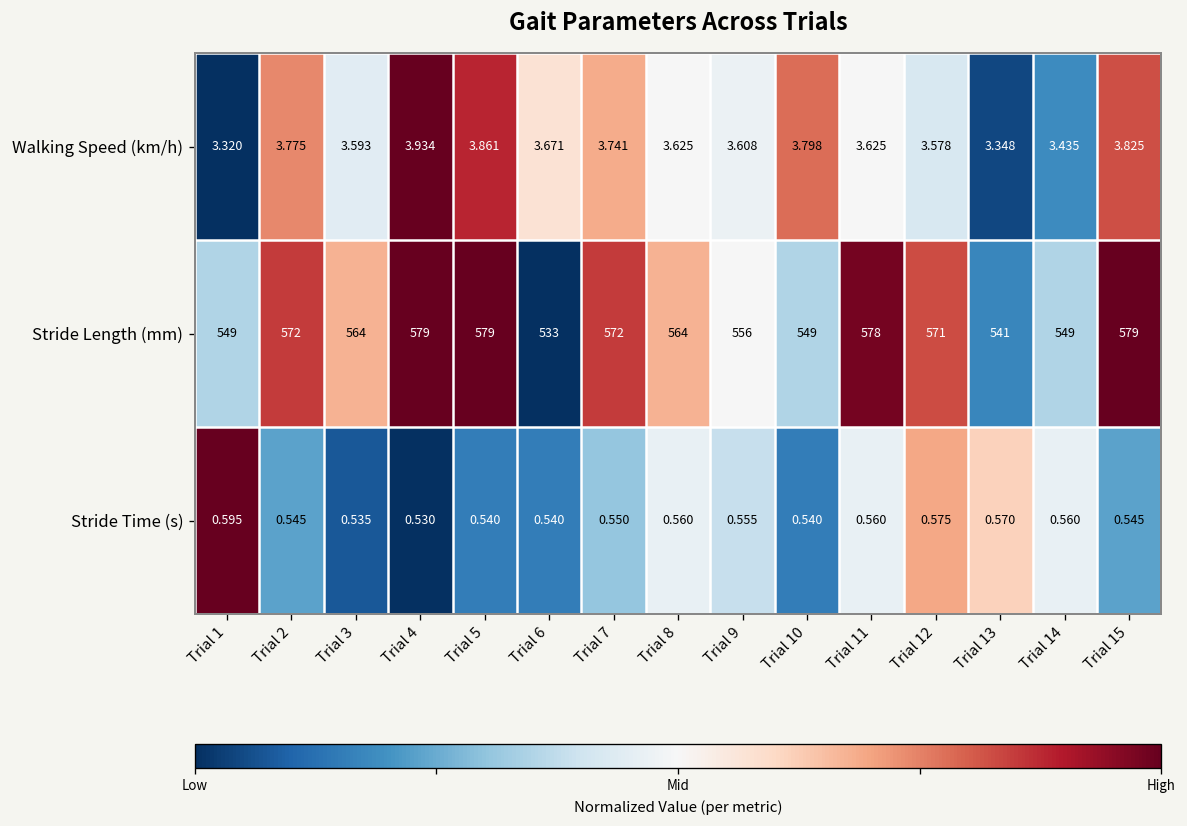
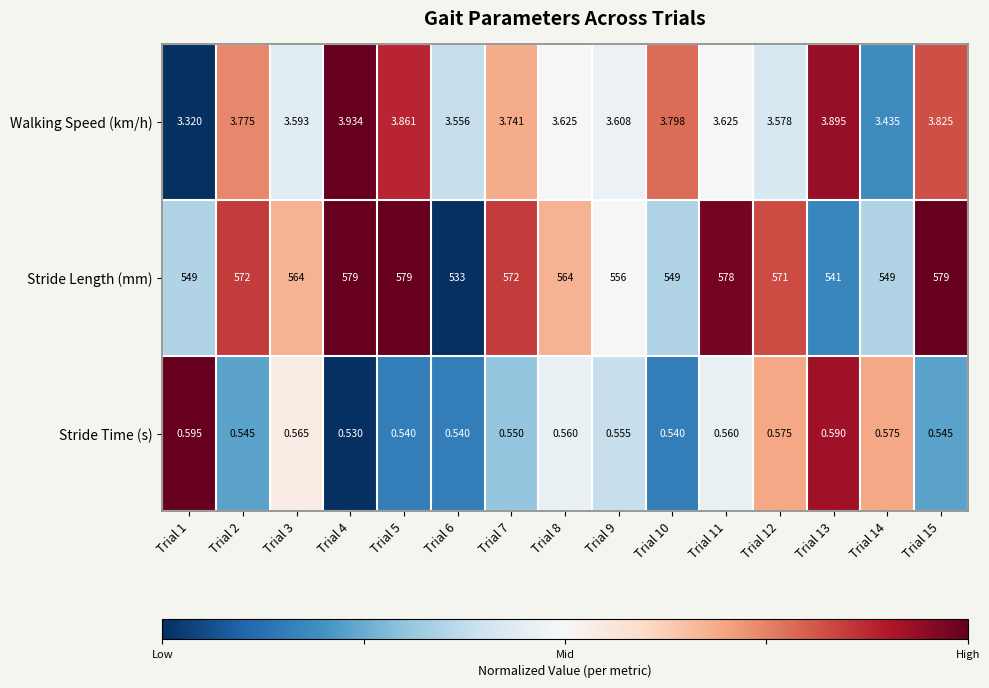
Walking Speed (km/h), Trial 6: 3.671 -> 3.556
Walking Speed (km/h), Trial 13: 3.348 -> 3.895
Stride Time (s), Trial 3: 0.535 -> 0.565
Stride Time (s), Trial 13: 0.570 -> 0.590
Stride Time (s), Trial 14: 0.560 -> 0.575
